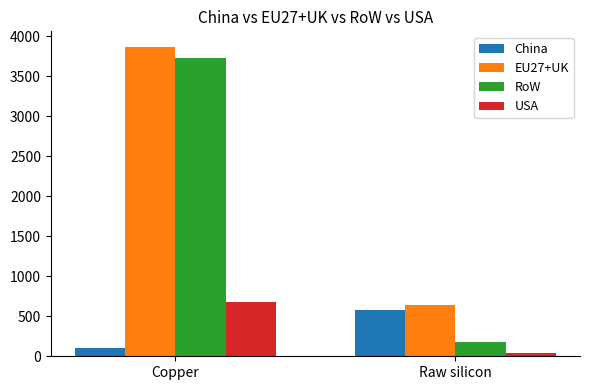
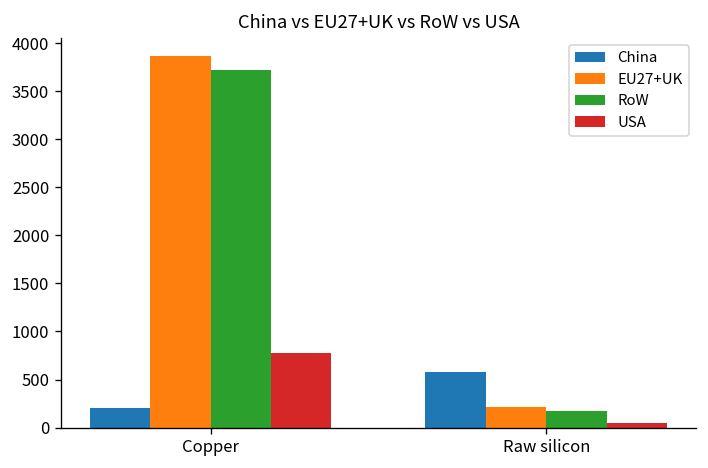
China, Copper: 100 -> 200
USA, Copper: 700 -> 800
EU27+UK, Raw silicon: 600 -> 200
